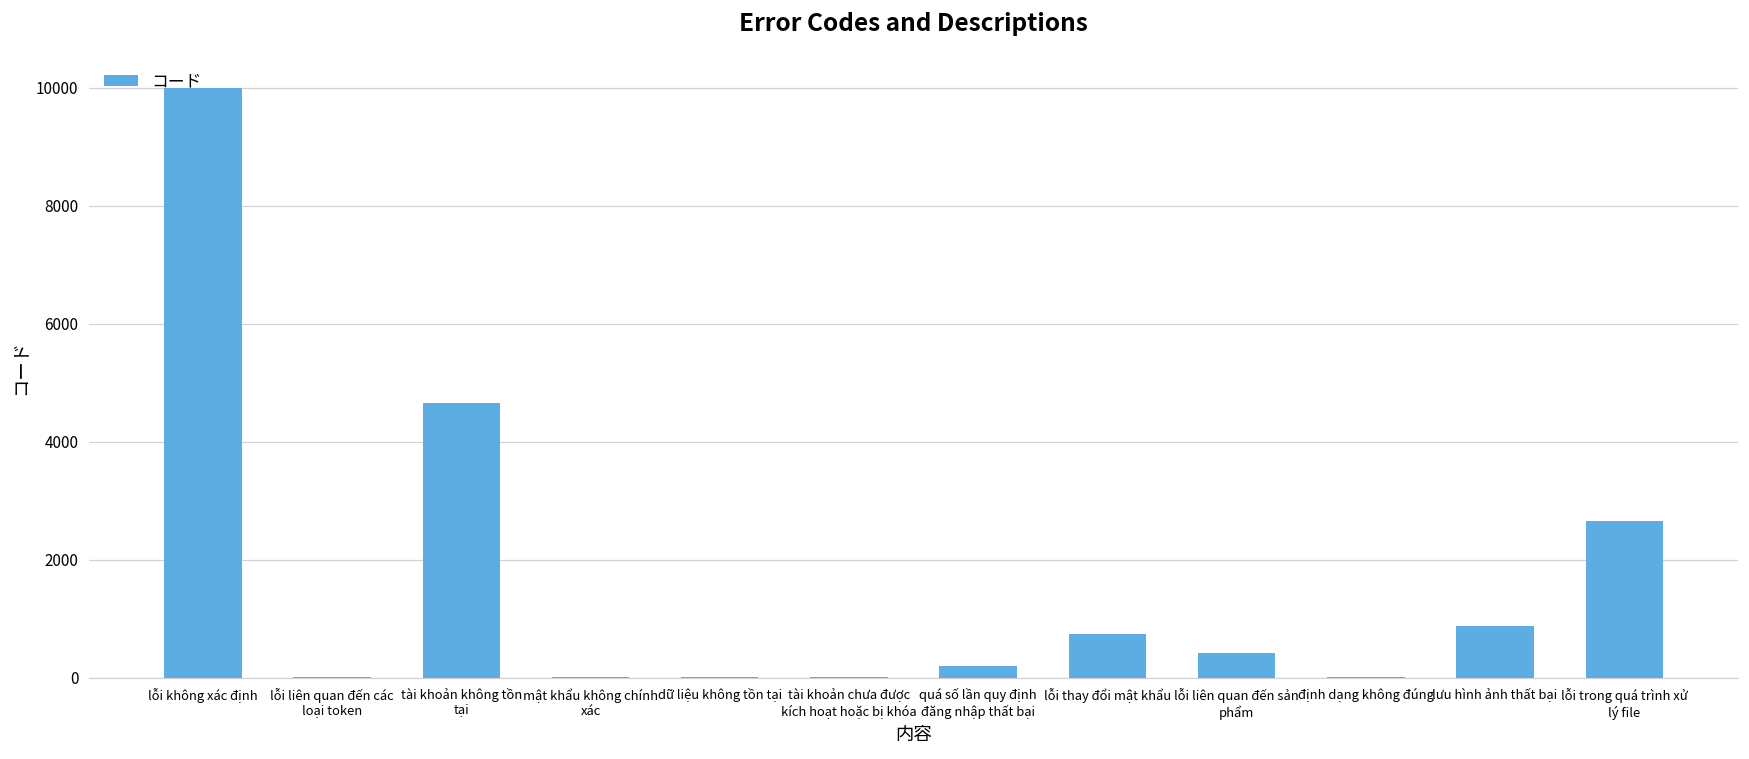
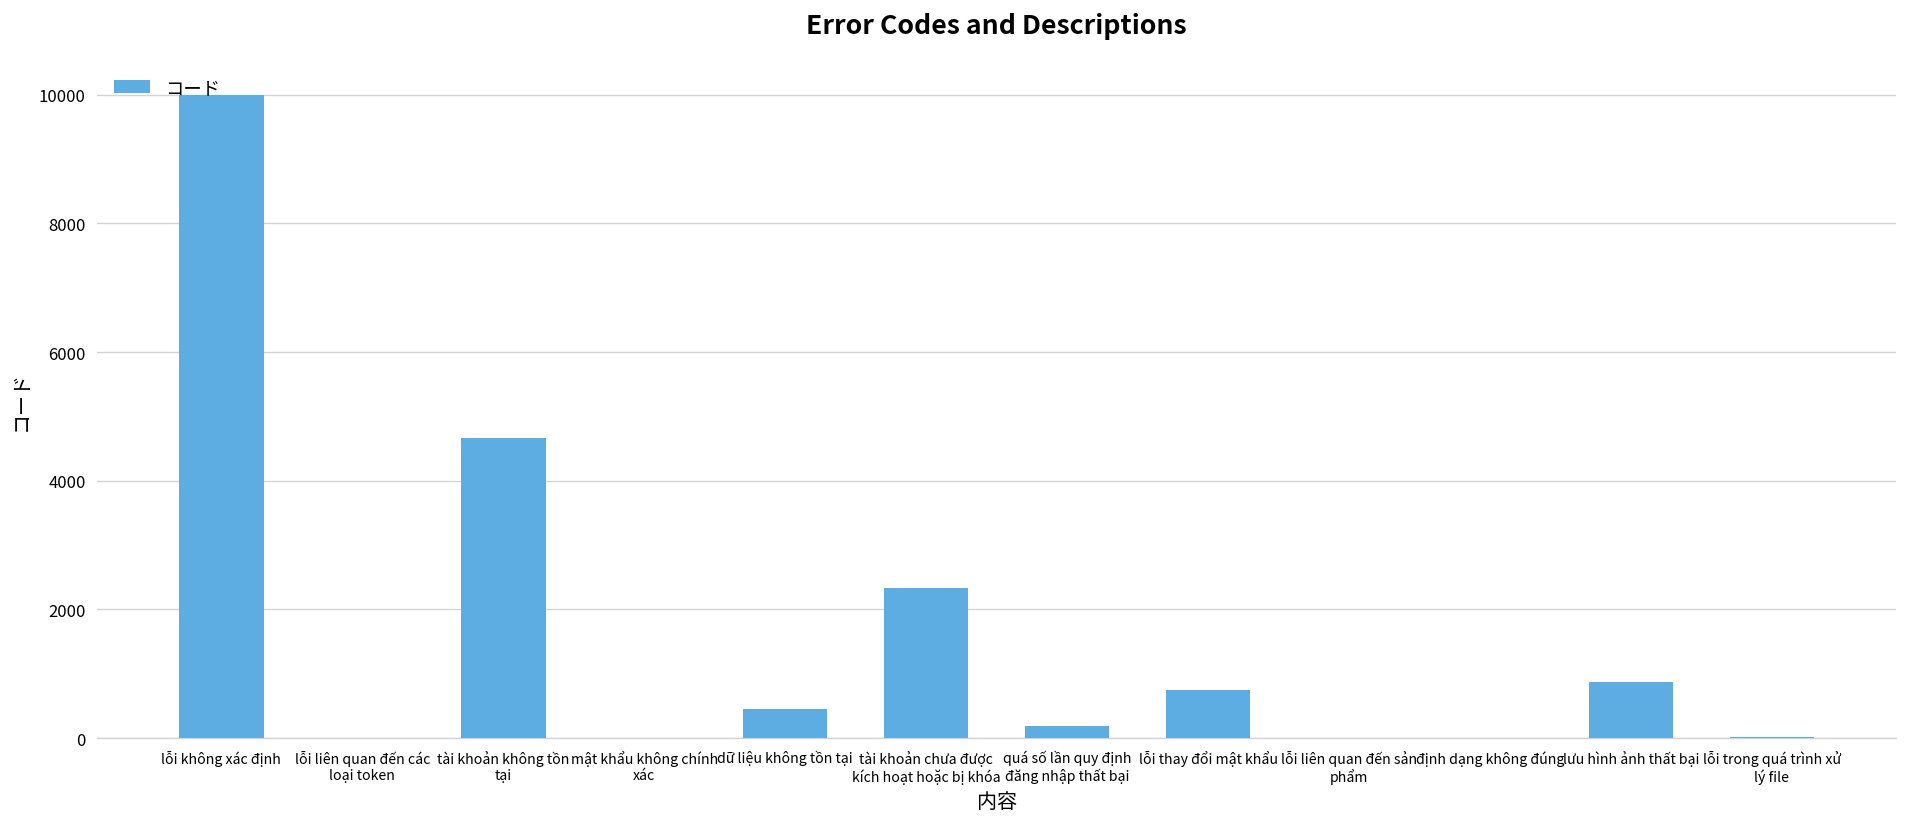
dữ liệu không tồn tại: 0 -> 500
tài khoản chưa được kích hoạt hoặc bị khóa: 0 -> 2300
lỗi liên quan đến sản phẩm: 400 -> 0
lỗi trong quá trình xử lý file: 2700 -> 0
